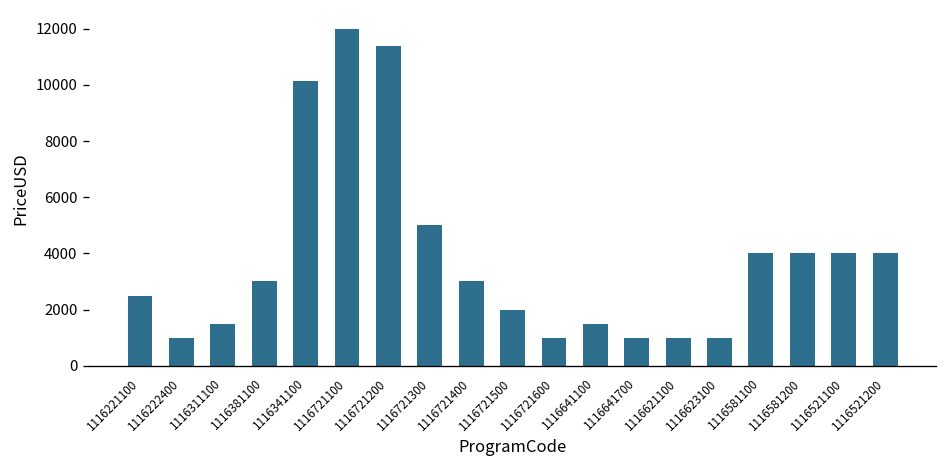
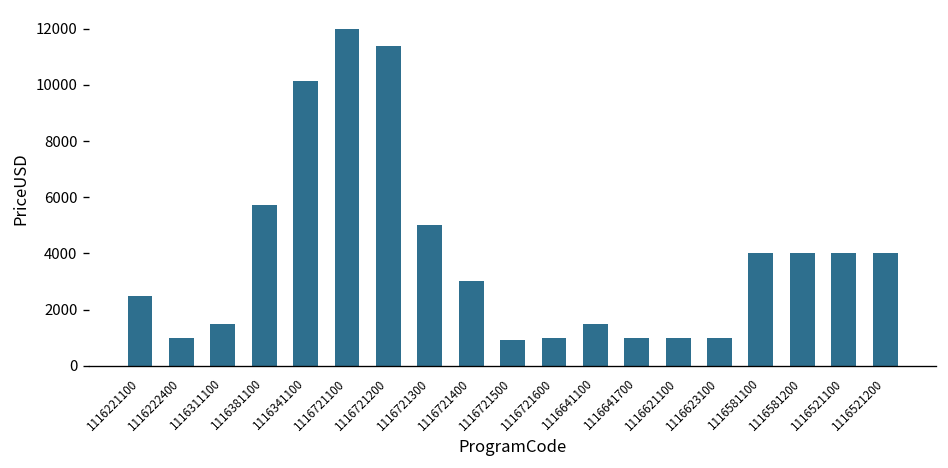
1116381100: 3000 -> 5700
1116721500: 2000 -> 900
